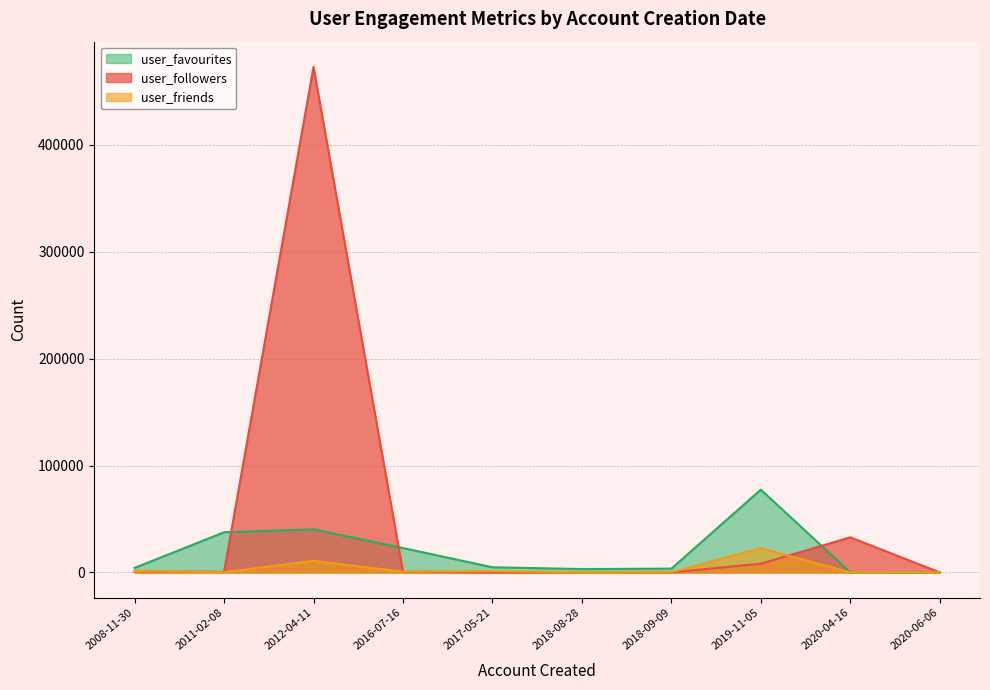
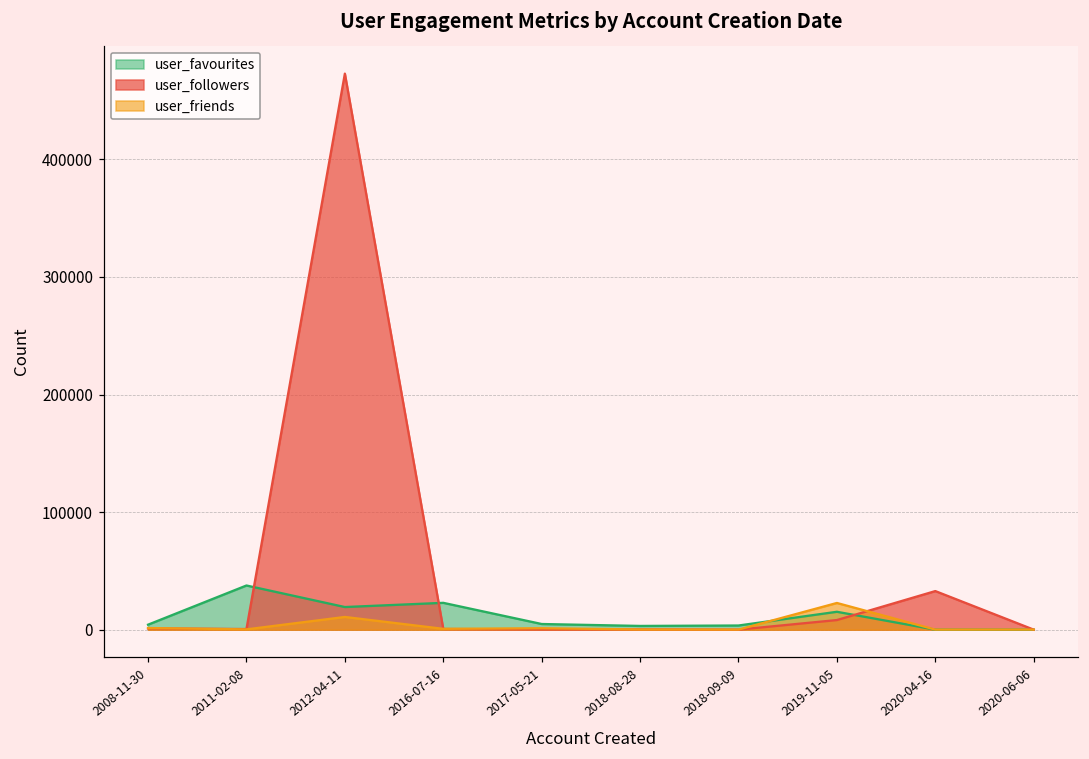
user_favourites, 2012-04-11: 40000 -> 19000
user_favourites, 2019-11-05: 77000 -> 15000
